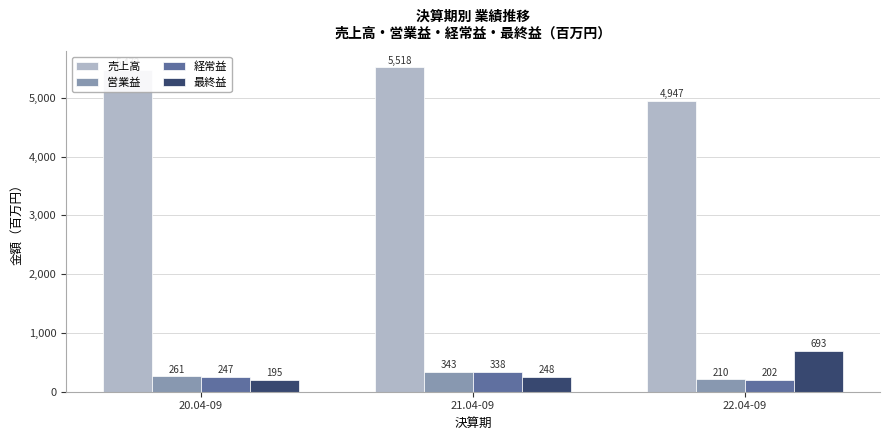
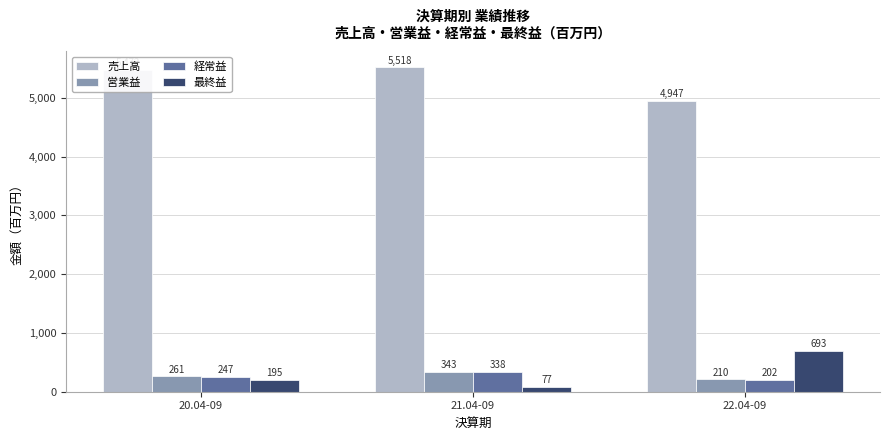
最終益, 21.04-09: 248 -> 77
